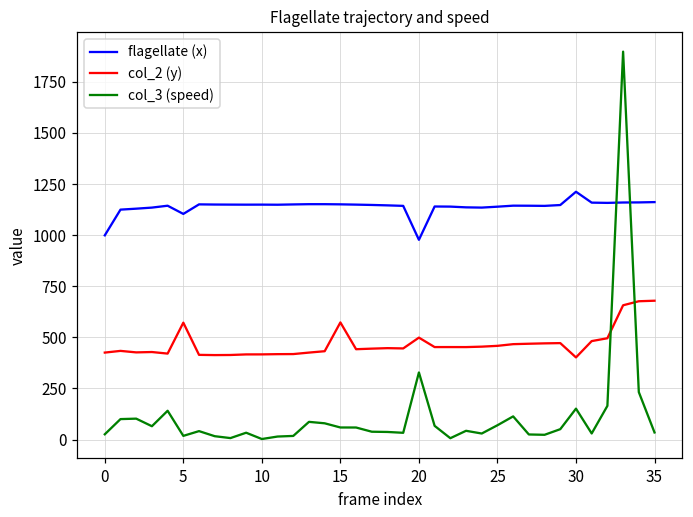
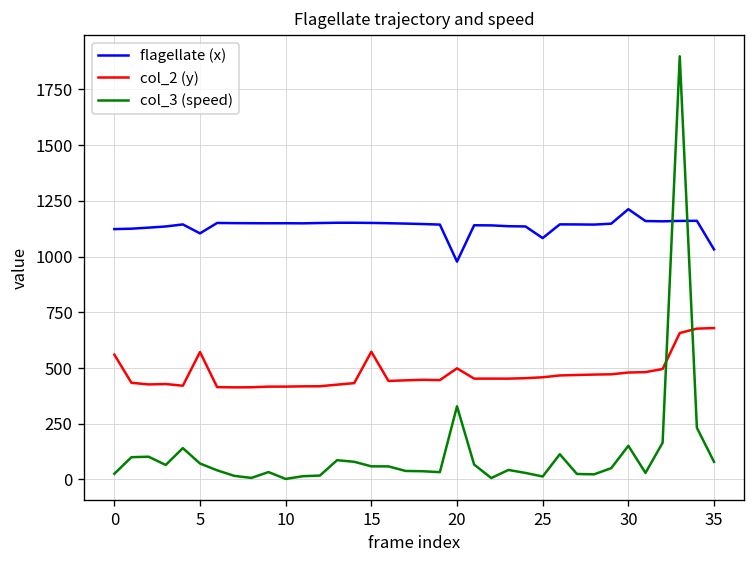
flagellate (x), 0: 1000 -> 1120
col_2 (y), 0: 430 -> 560
col_3 (speed), 5: 20 -> 70
flagellate (x), 25: 1140 -> 1080
col_3 (speed), 25: 70 -> 10
col_2 (y), 30: 400 -> 480
flagellate (x), 35: 1160 -> 1030
col_3 (speed), 35: 30 -> 80
